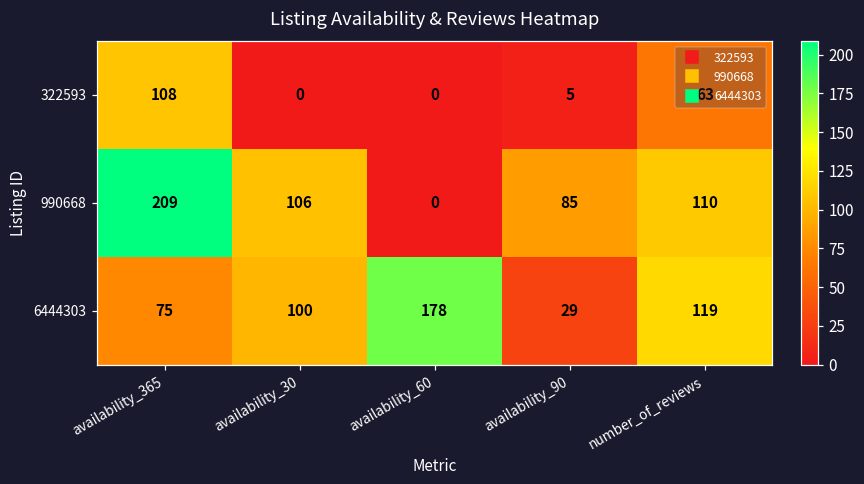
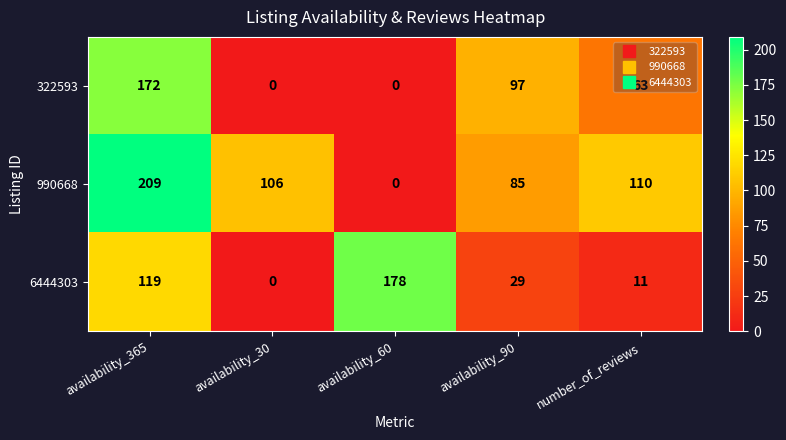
322593, availability_365: 108 -> 172
322593, availability_90: 5 -> 97
6444303, availability_365: 75 -> 119
6444303, availability_30: 100 -> 0
6444303, number_of_reviews: 119 -> 11
